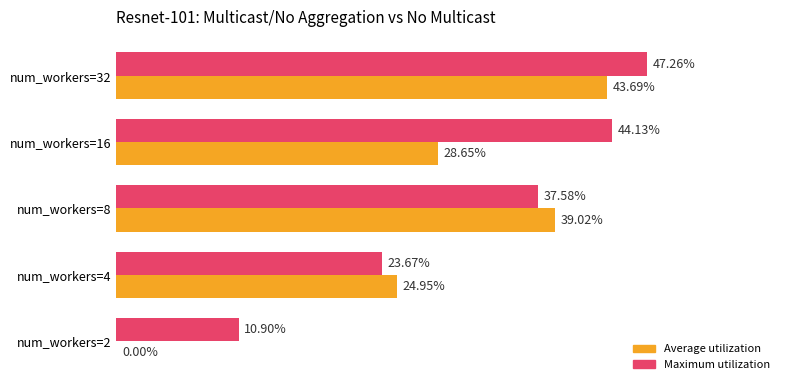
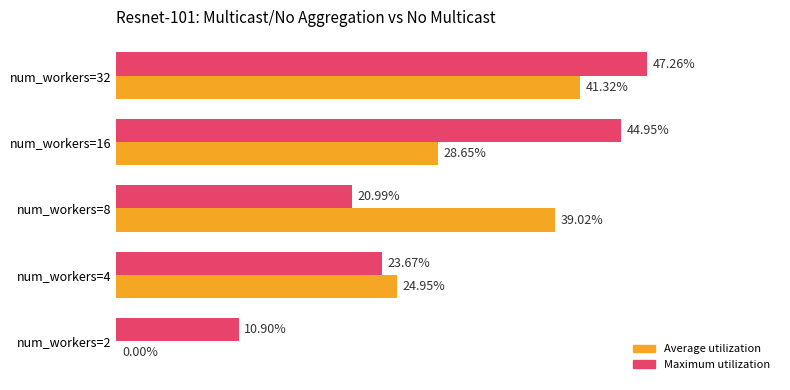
Average utilization, num_workers=32: 43.69% -> 41.32%
Maximum utilization, num_workers=16: 44.13% -> 44.95%
Maximum utilization, num_workers=8: 37.58% -> 20.99%
